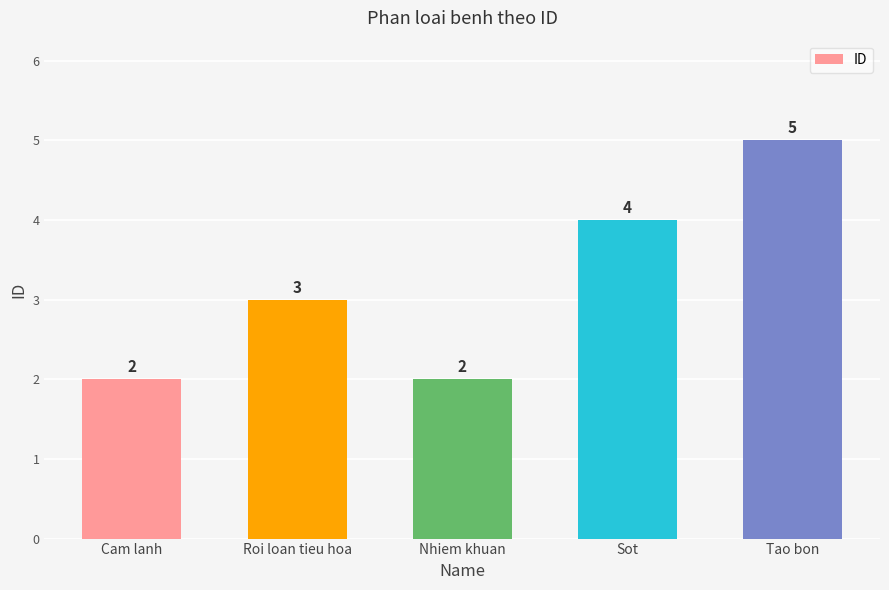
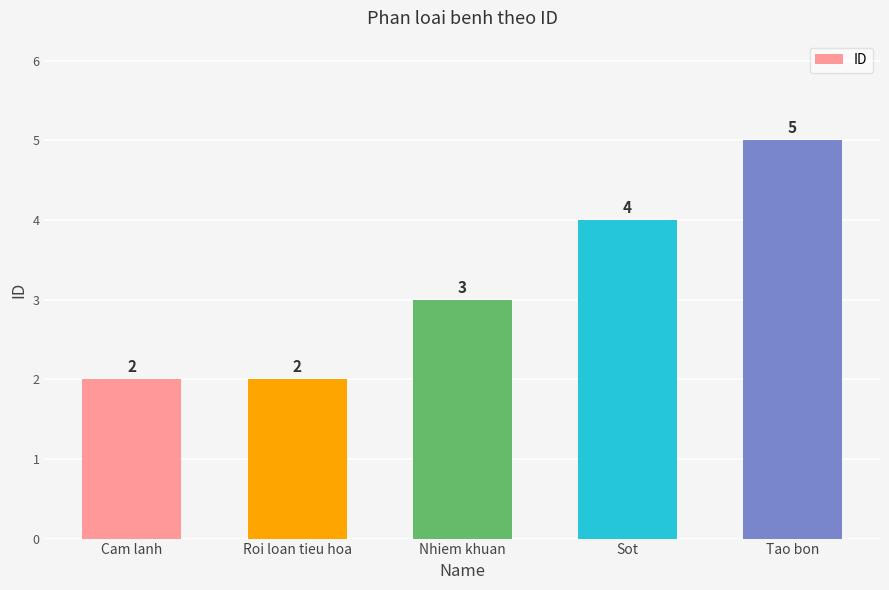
Roi loan tieu hoa: 3 -> 2
Nhiem khuan: 2 -> 3
